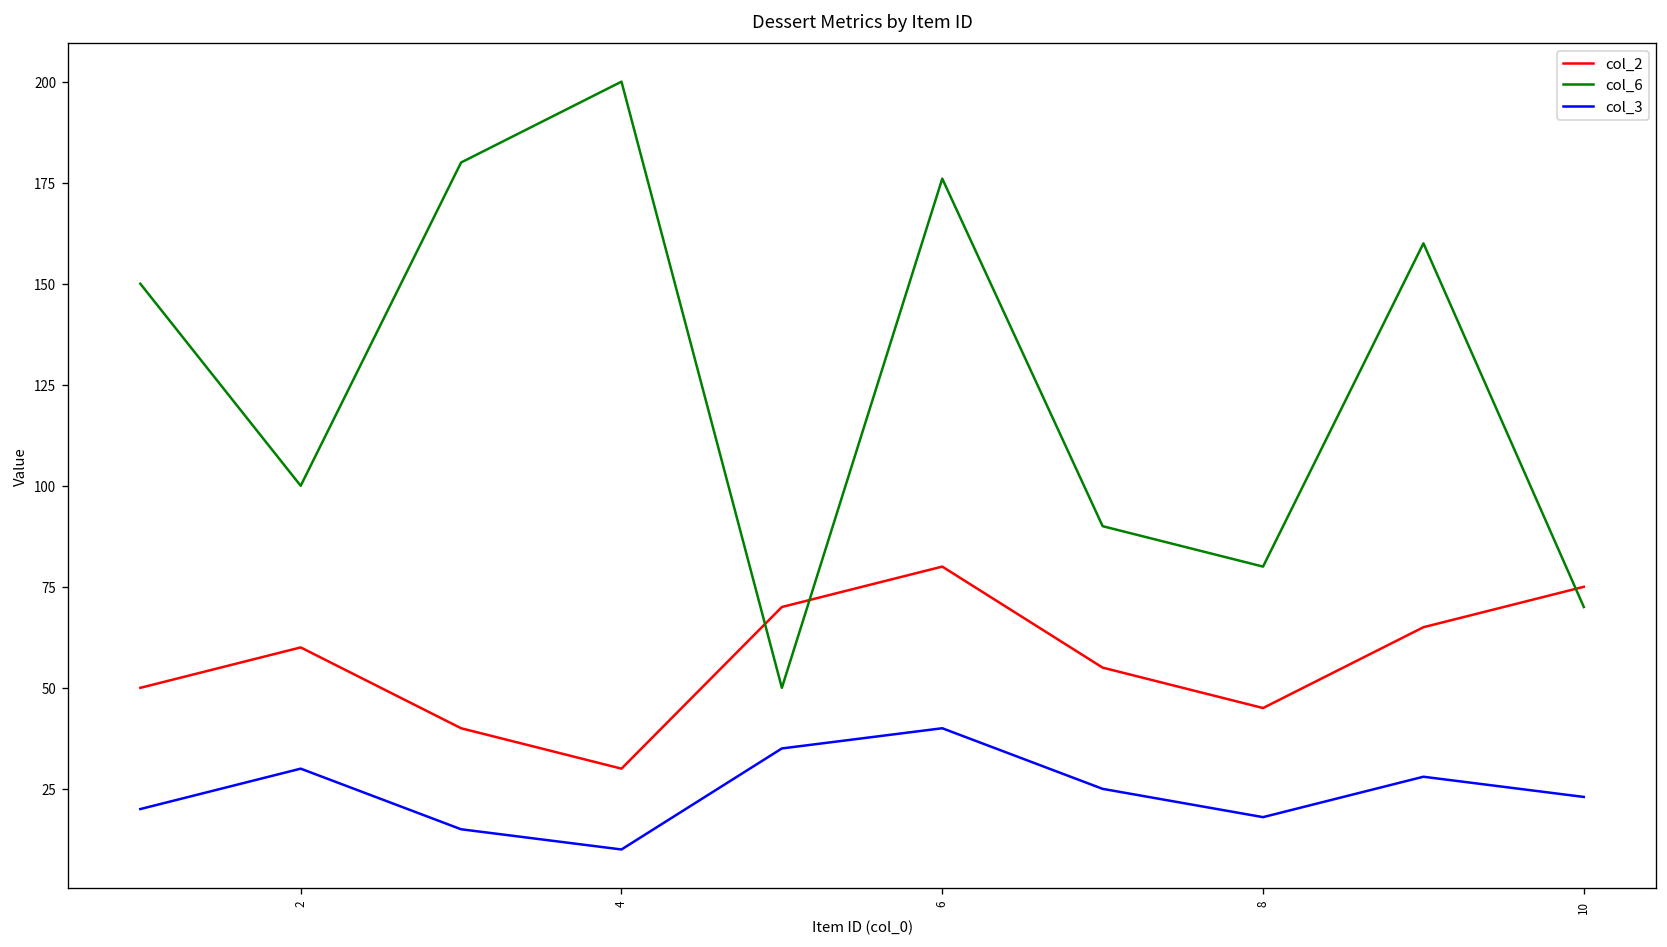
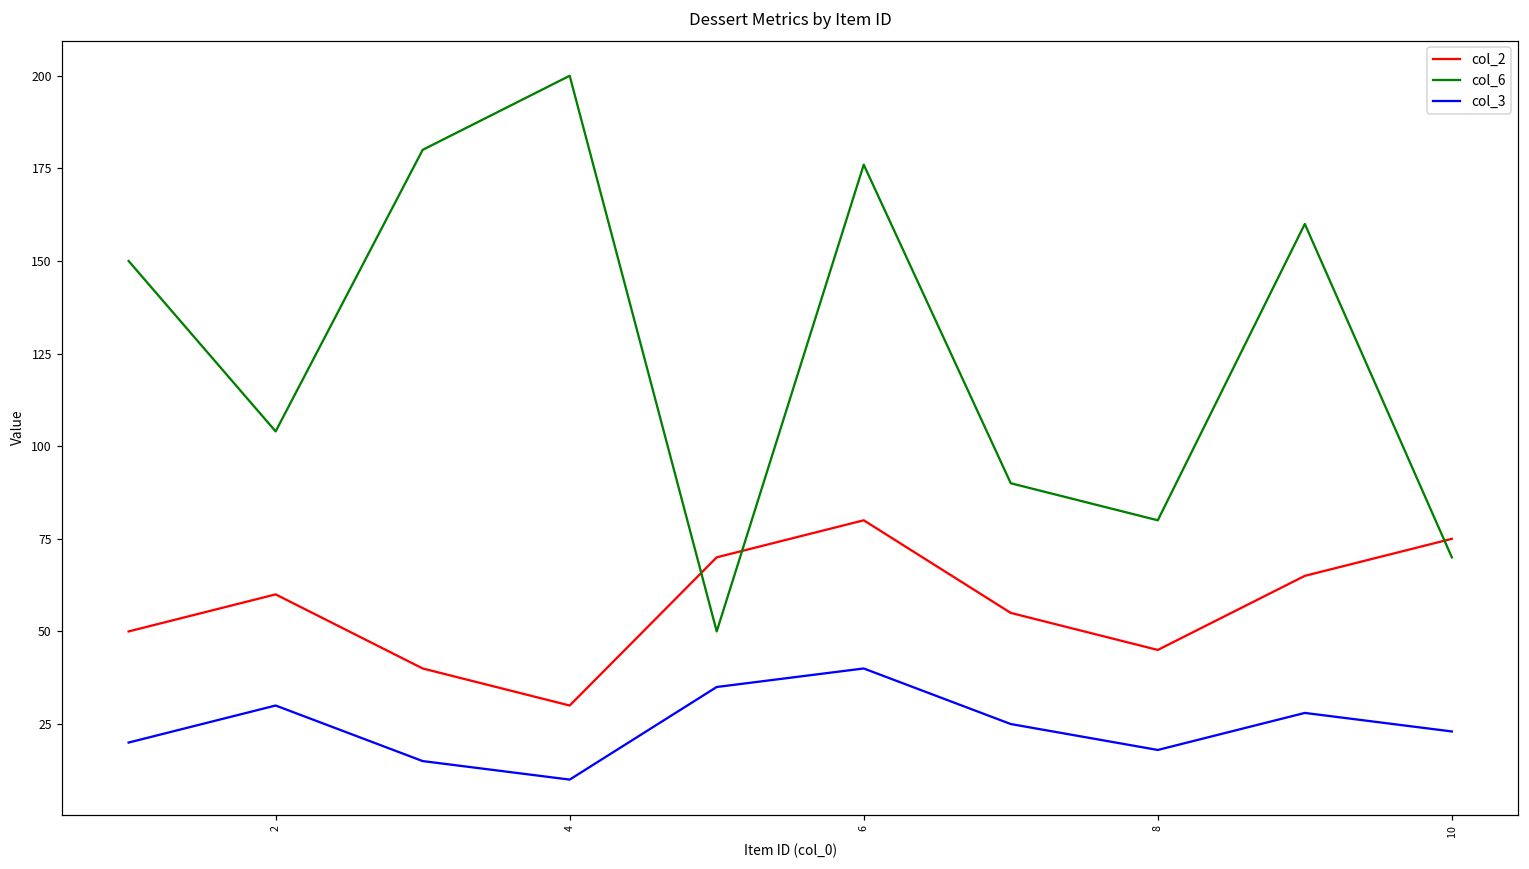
col_6, 2: 100 -> 104
